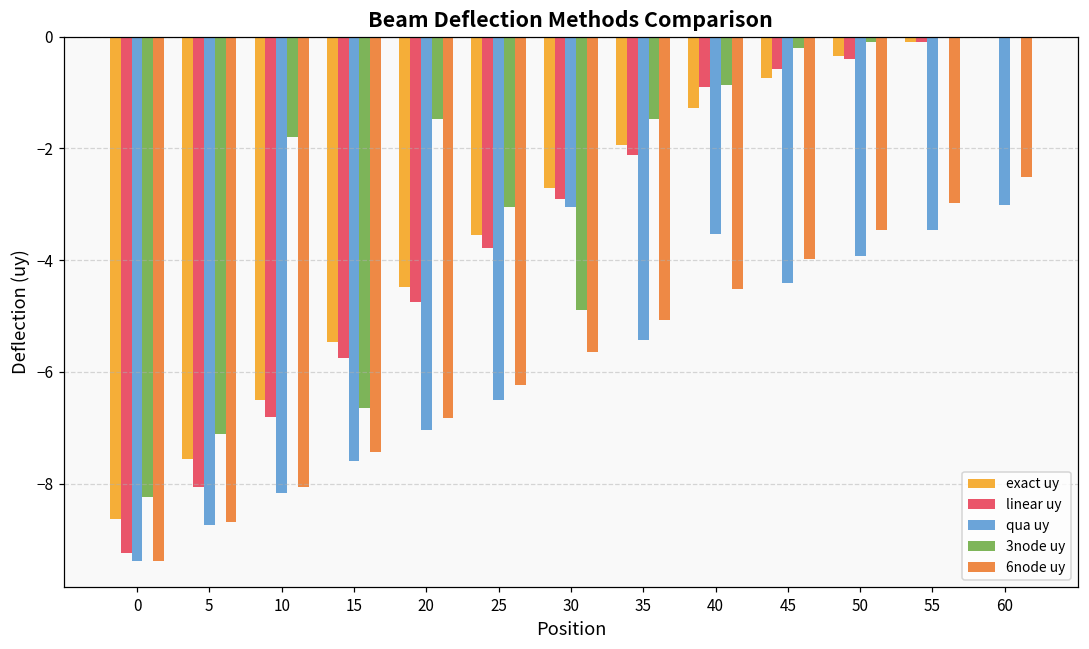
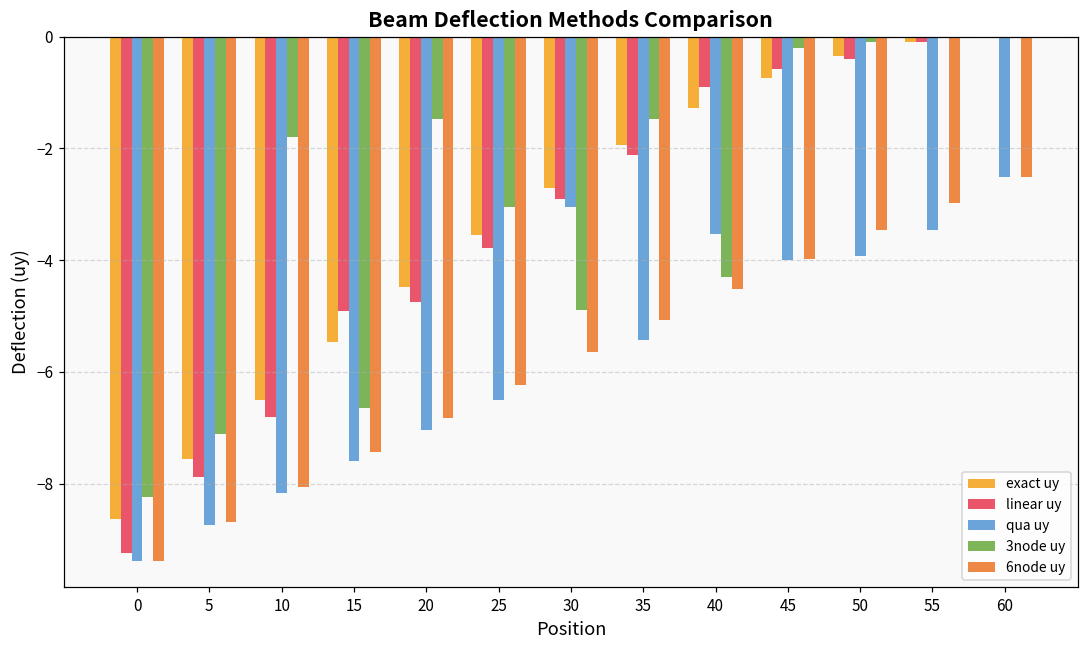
linear uy, 5: -8.1 -> -7.9
linear uy, 15: -5.8 -> -4.9
3node uy, 40: -0.9 -> -4.3
qua uy, 45: -4.4 -> -4.0
qua uy, 60: -3.0 -> -2.5
